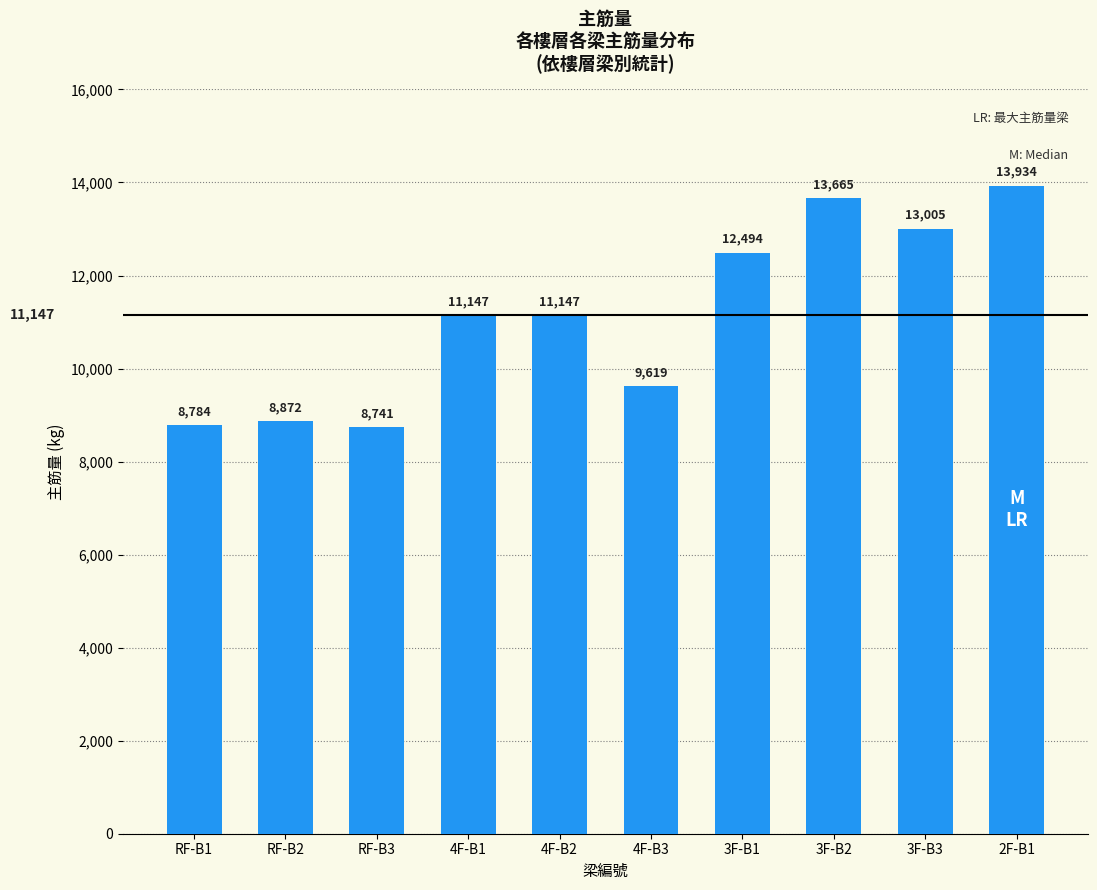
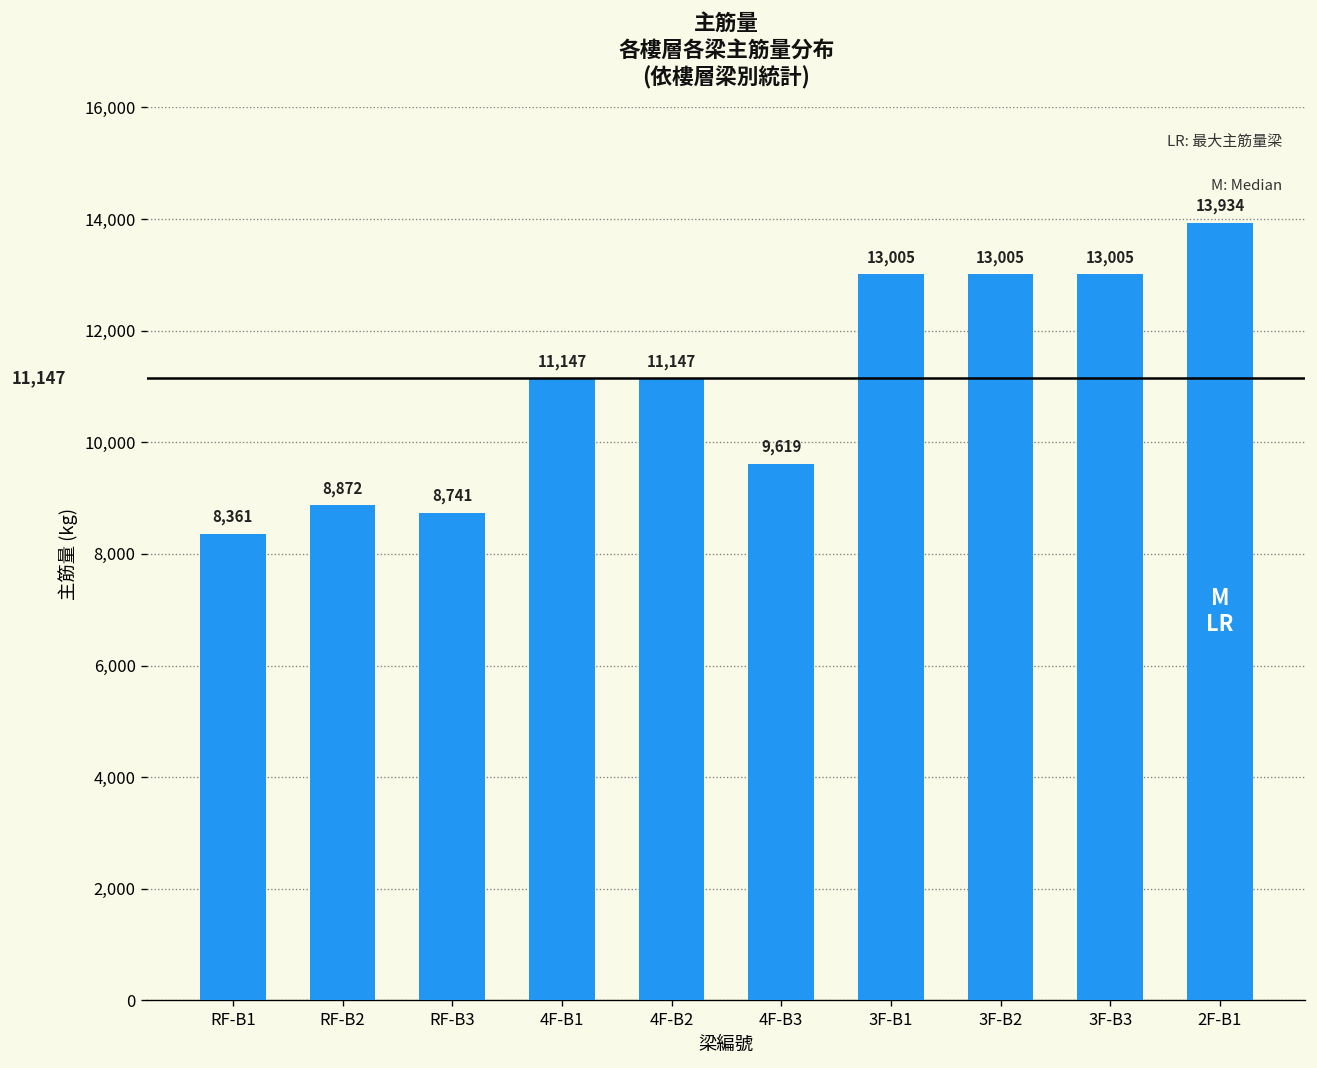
RF-B1: 8,784 -> 8,361
3F-B1: 12,494 -> 13,005
3F-B2: 13,665 -> 13,005
